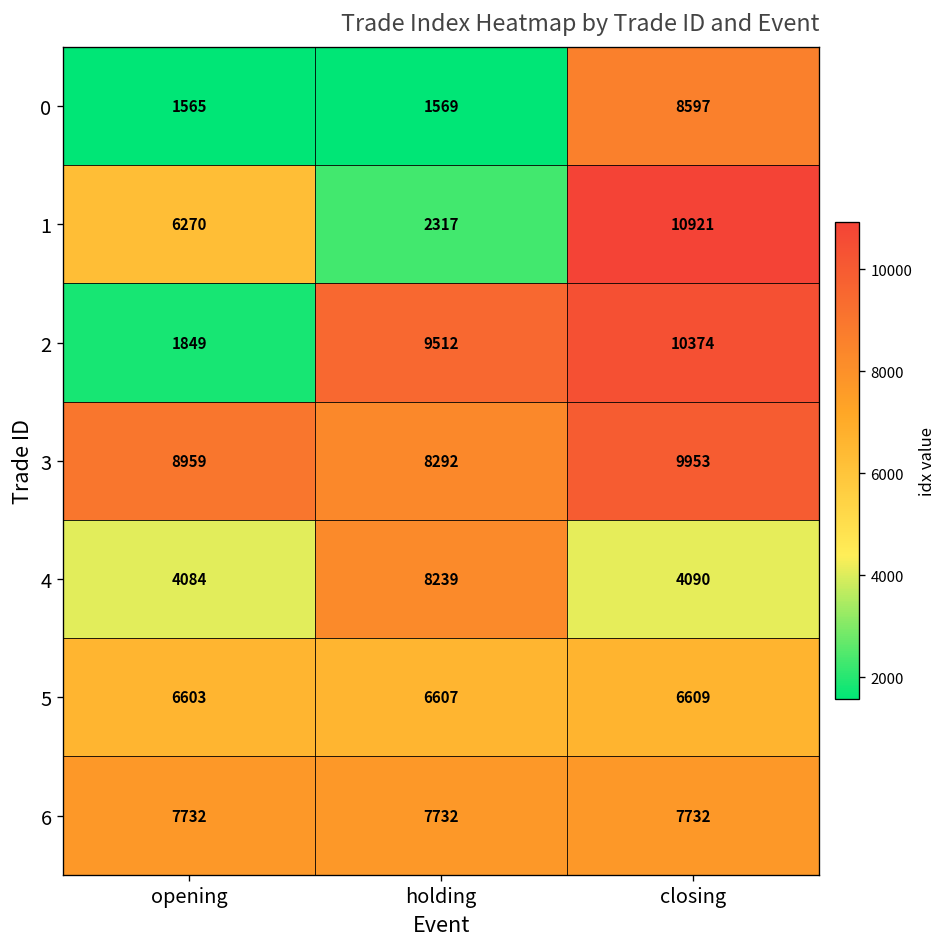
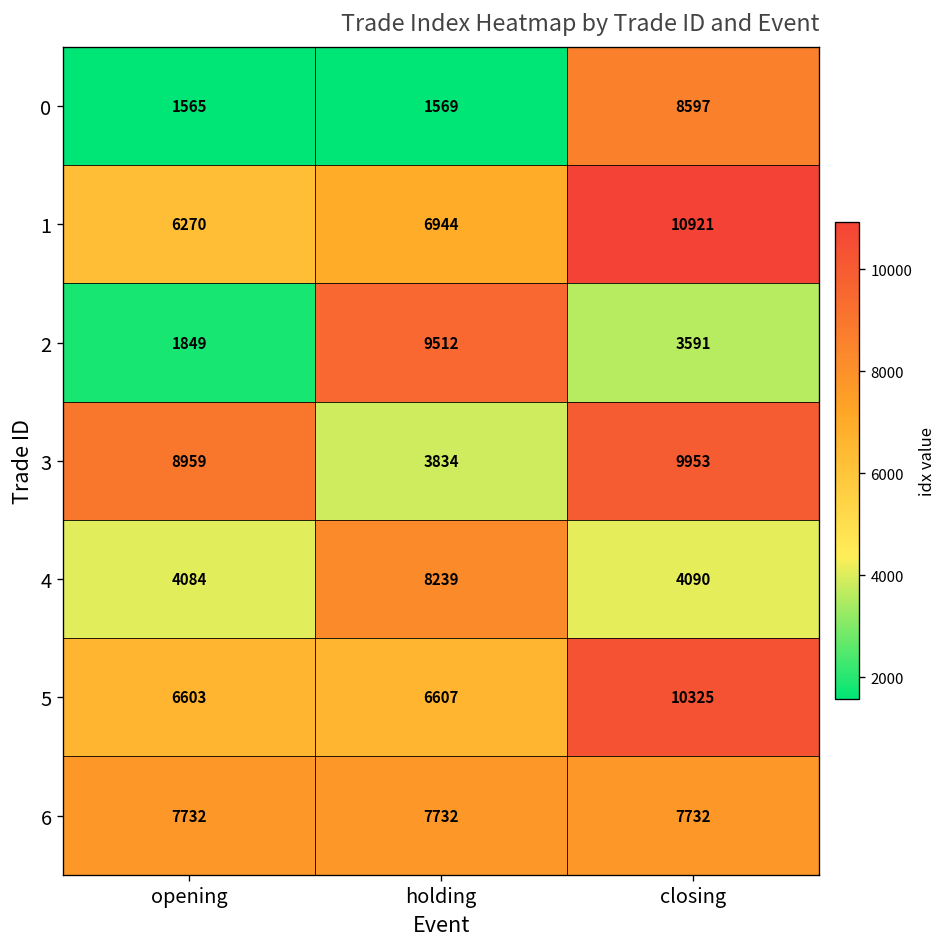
1, holding: 2317 -> 6944
2, closing: 10374 -> 3591
3, holding: 8292 -> 3834
5, closing: 6609 -> 10325
